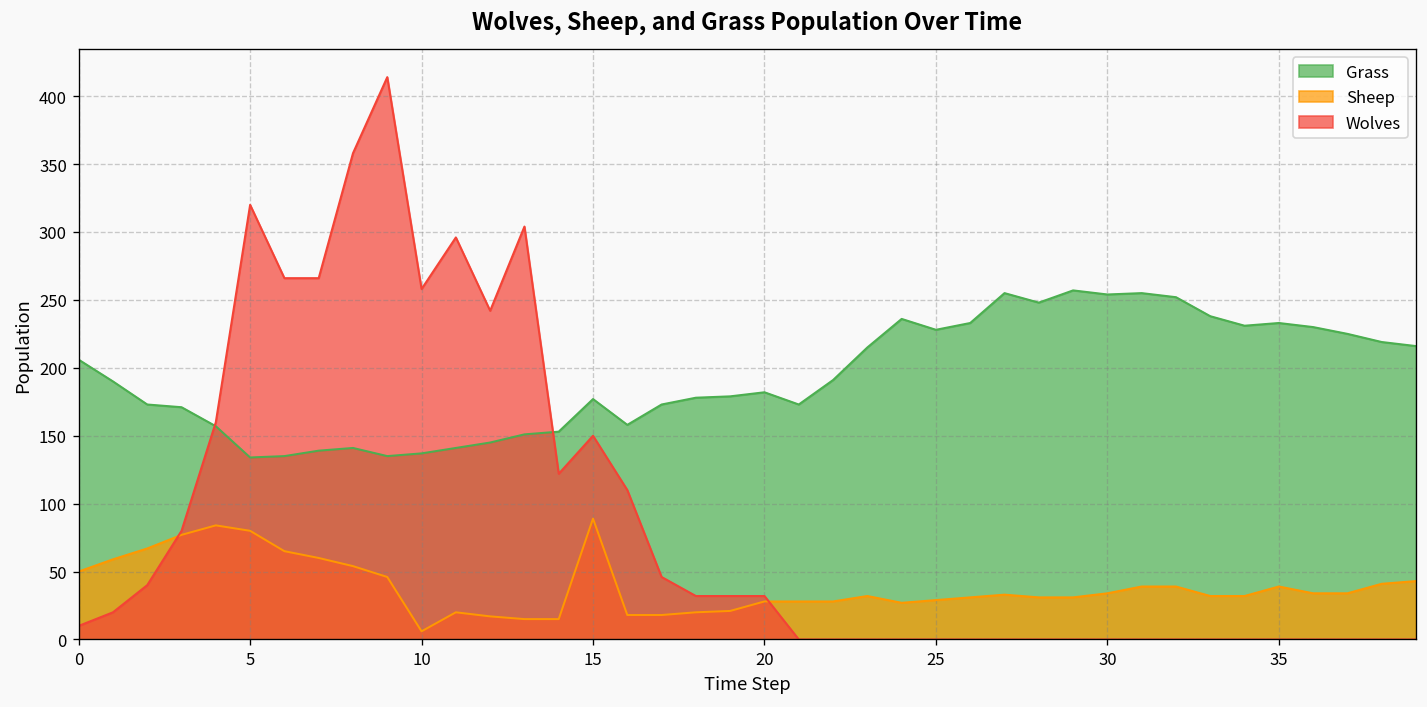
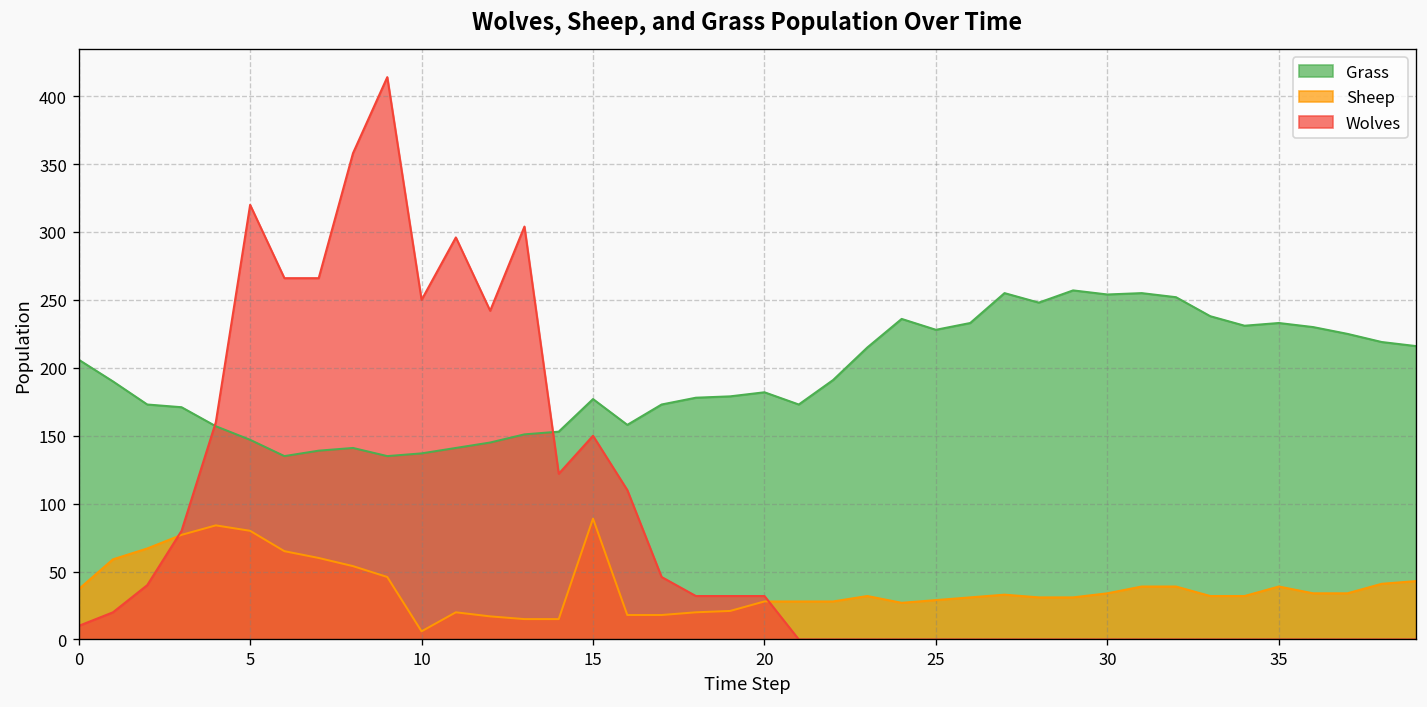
Sheep, 0: 50 -> 37
Grass, 5: 134 -> 147
Wolves, 10: 258 -> 250
